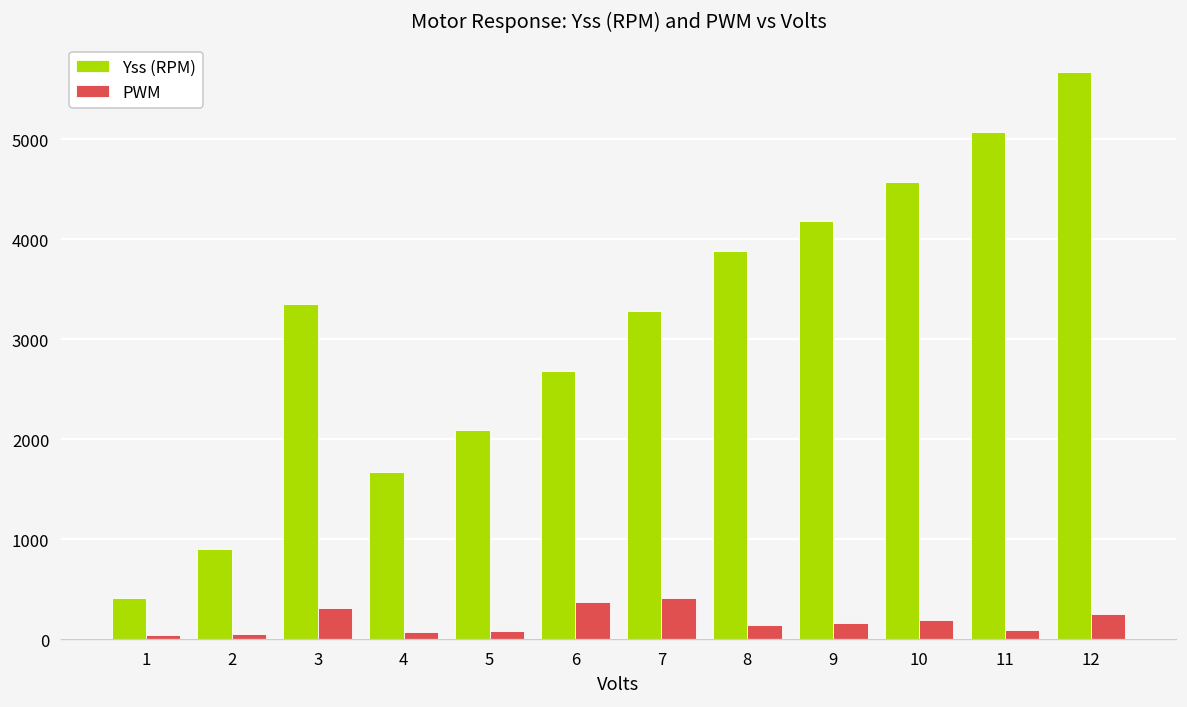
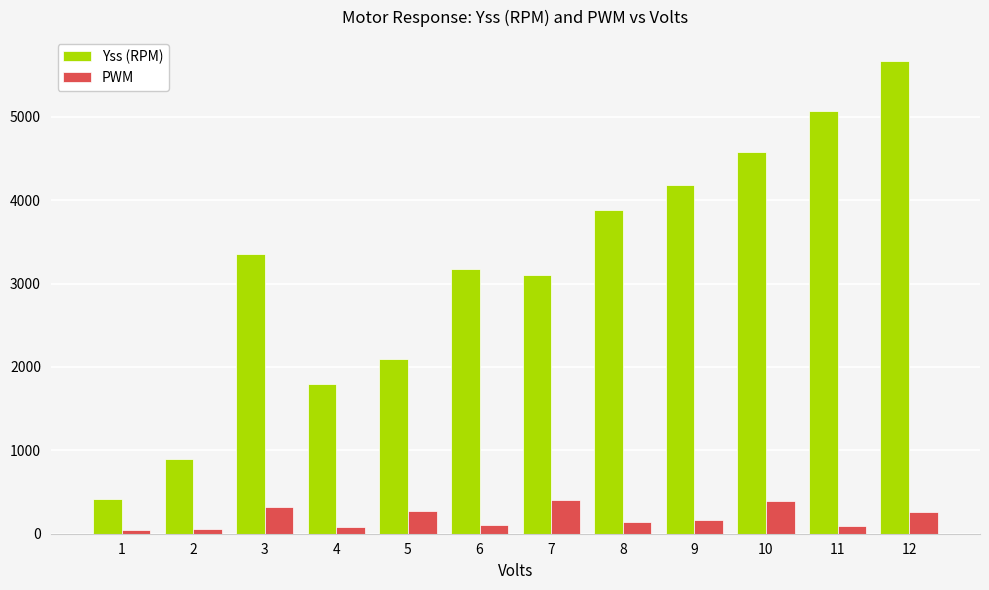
Yss (RPM), 4: 1700 -> 1800
PWM, 5: 100 -> 300
Yss (RPM), 6: 2700 -> 3200
PWM, 6: 400 -> 100
Yss (RPM), 7: 3300 -> 3100
PWM, 10: 200 -> 400
